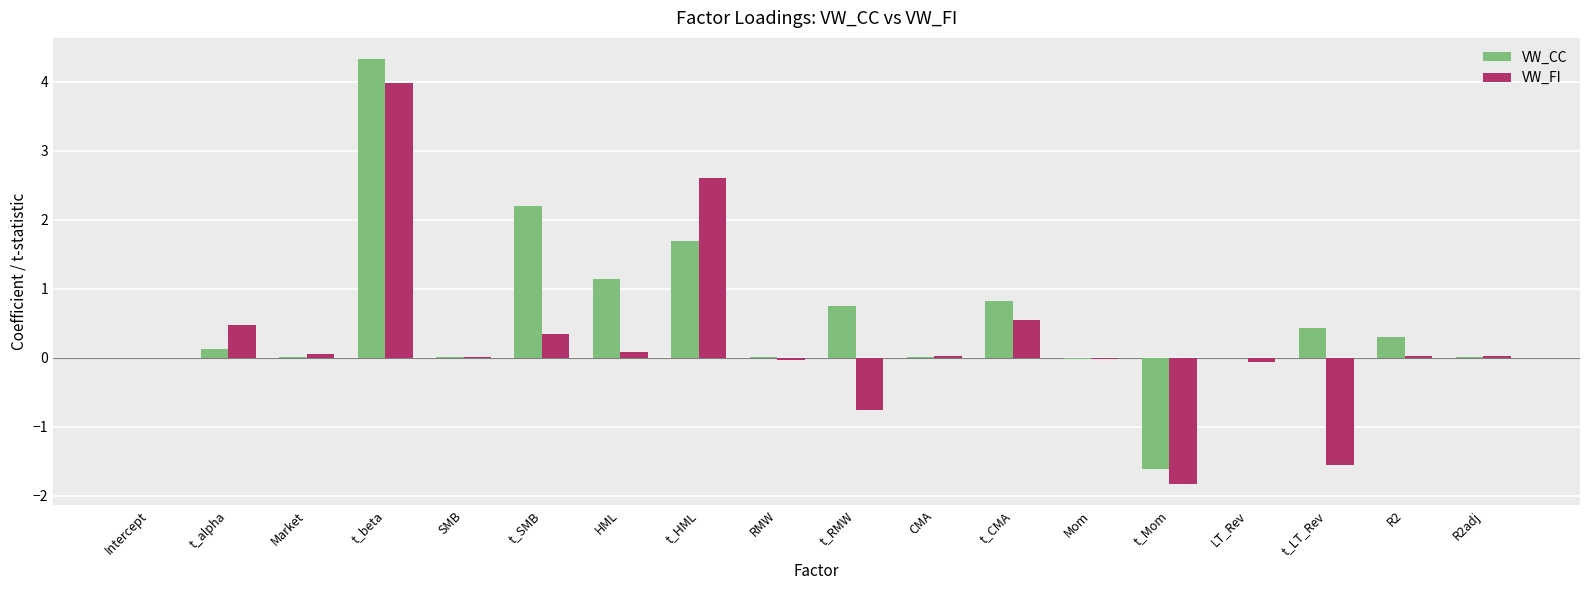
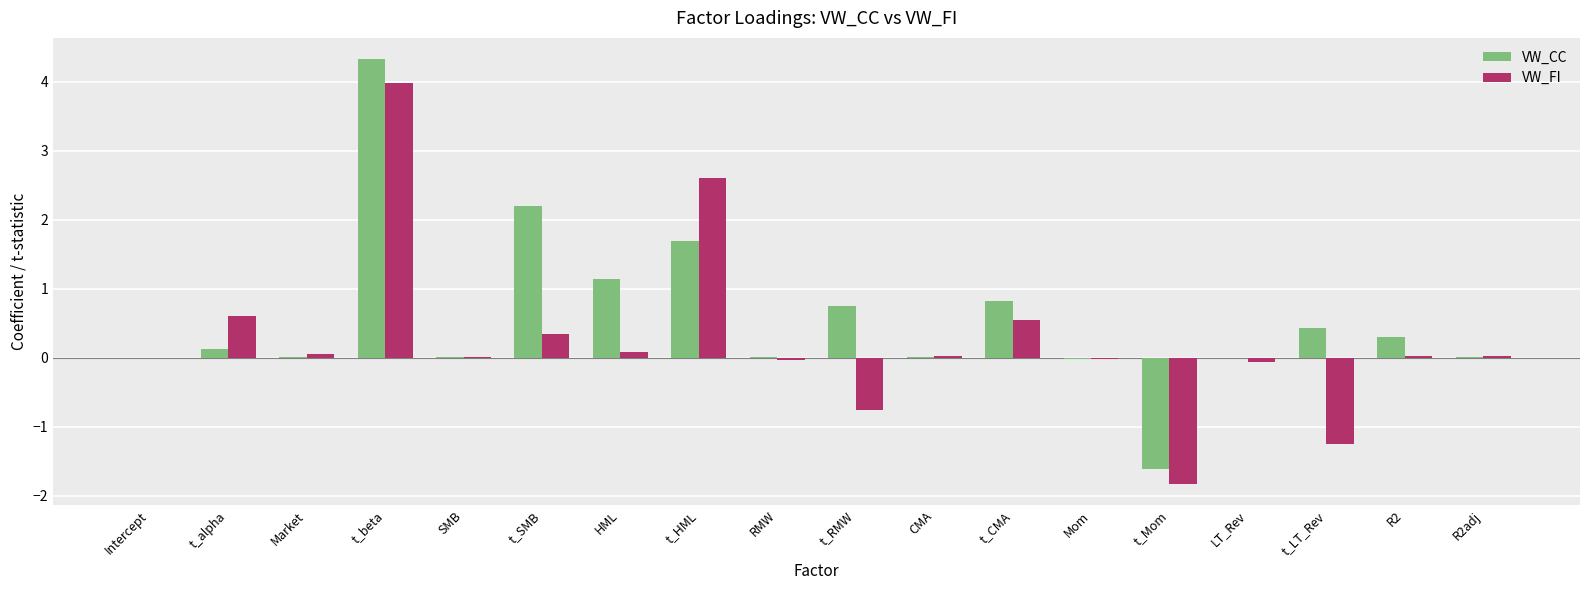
VW_FI, t_alpha: 0.5 -> 0.6
VW_FI, t_LT_Rev: -1.6 -> -1.2
